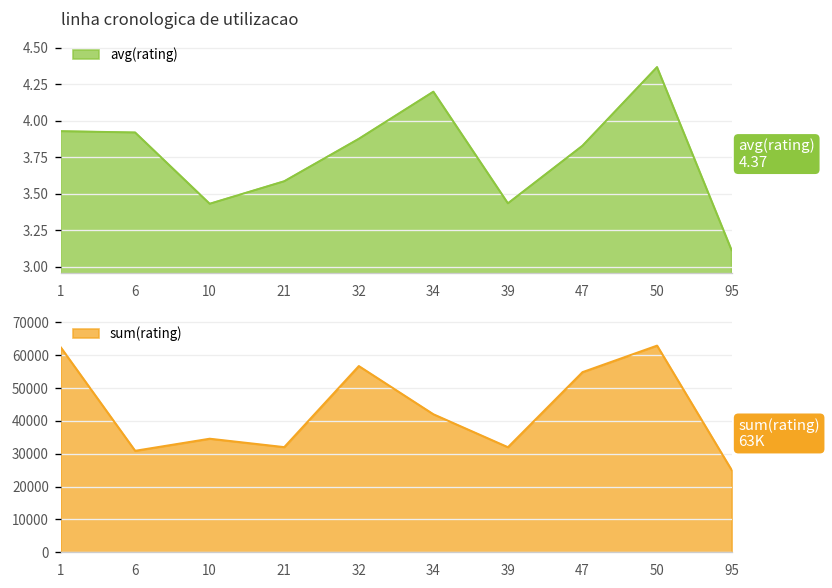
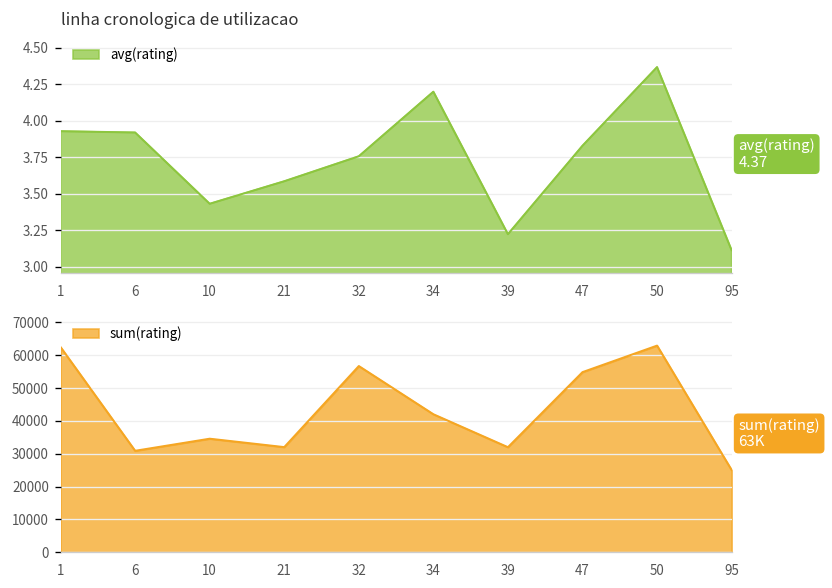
linha cronologica de utilizacao, 32: 3.88 -> 3.76
linha cronologica de utilizacao, 39: 3.44 -> 3.22
